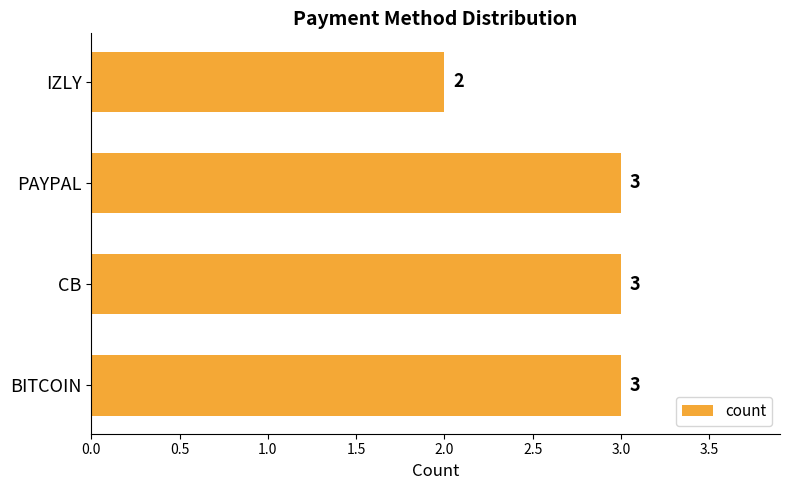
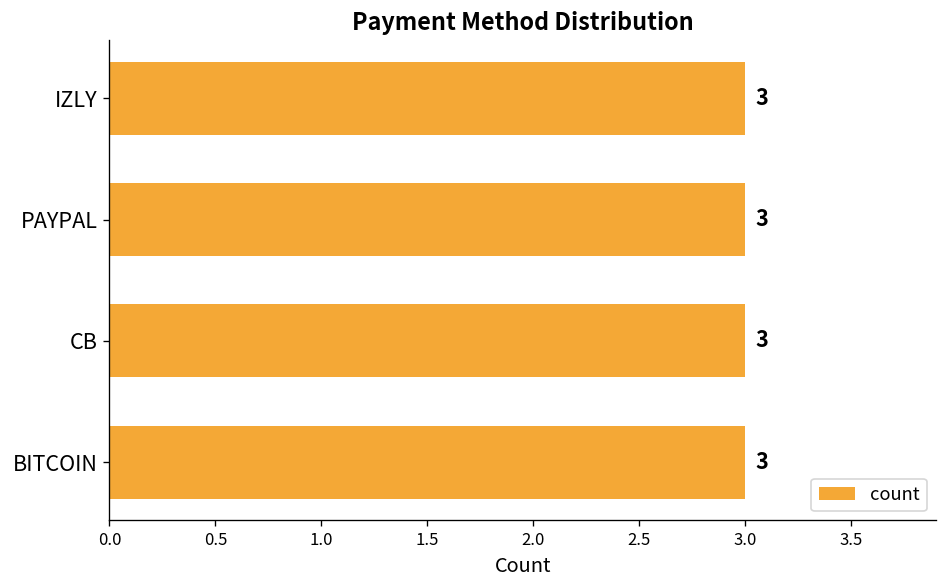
IZLY: 2 -> 3
